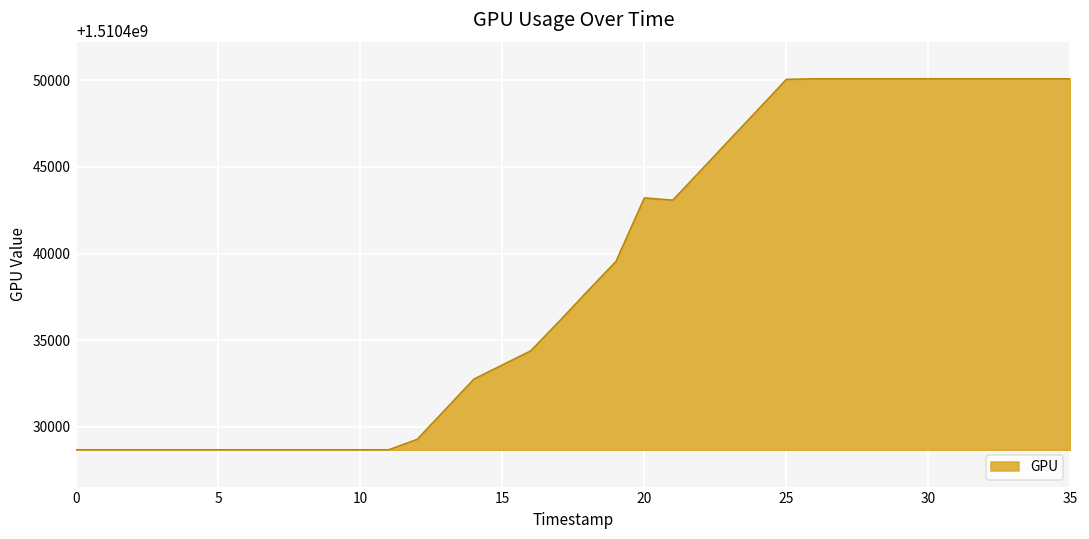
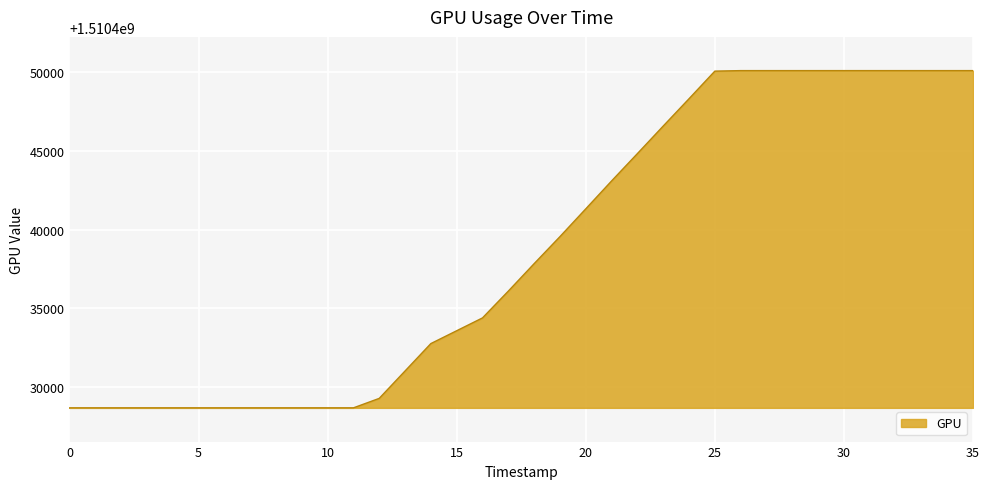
20: 1510443200 -> 1510441300
